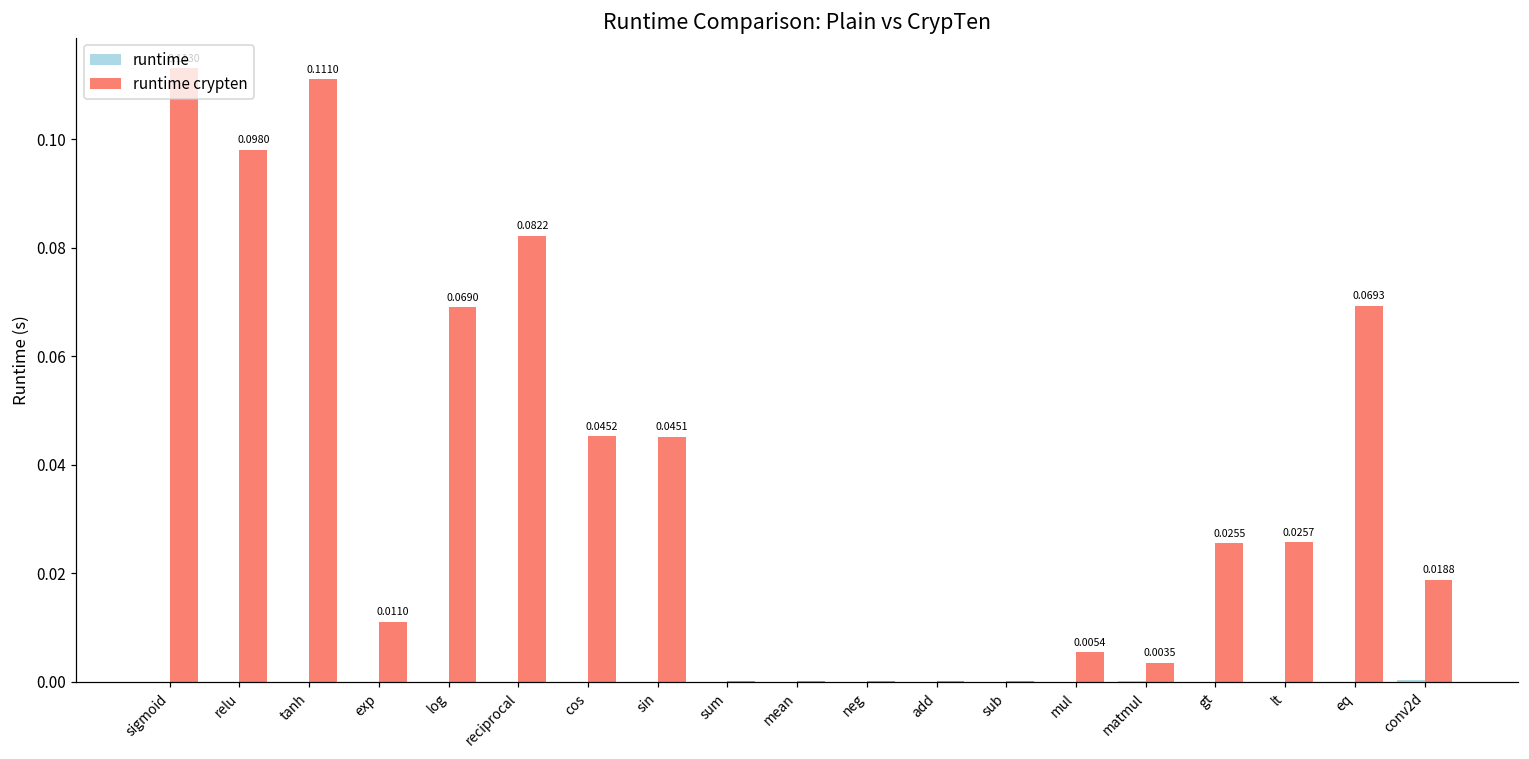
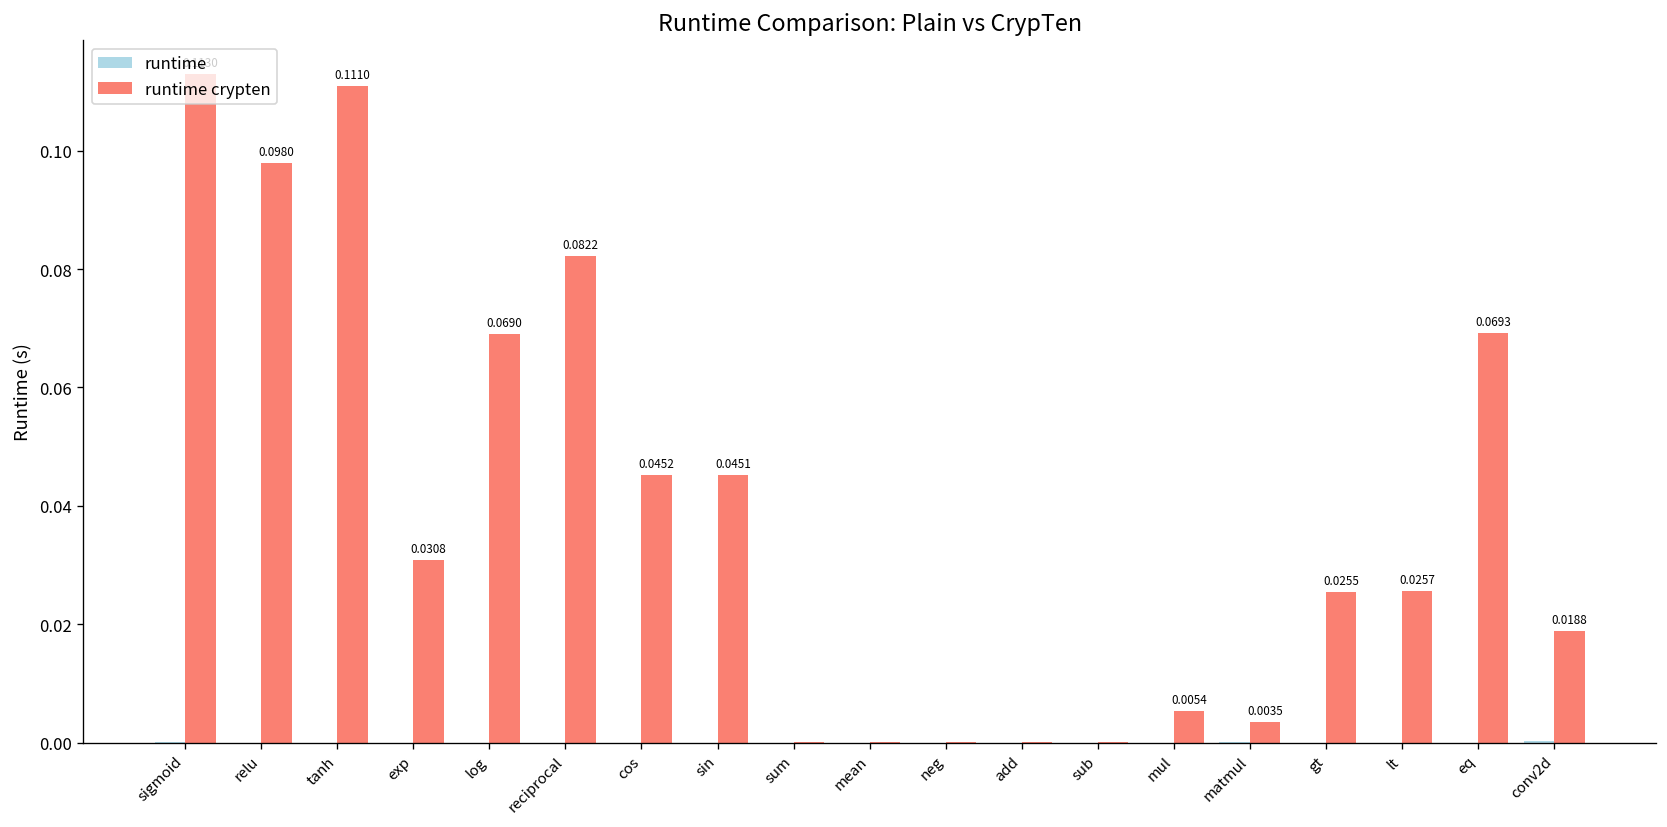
runtime crypten, exp: 0.0110 -> 0.0308
